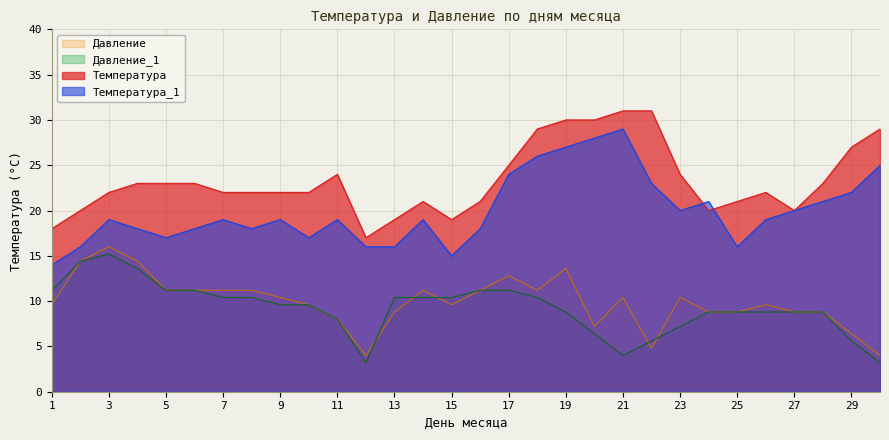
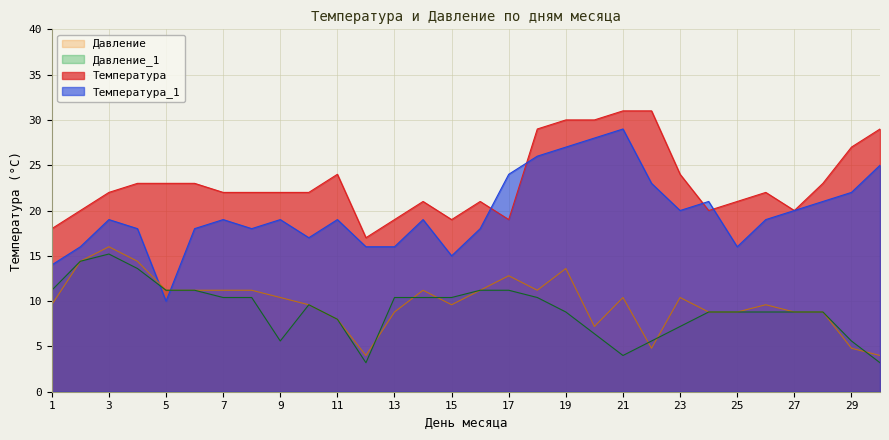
Температура_1, 5: 17 -> 10
Давление_1, 9: 10 -> 6
Температура, 17: 25 -> 19
Давление, 29: 6 -> 5
